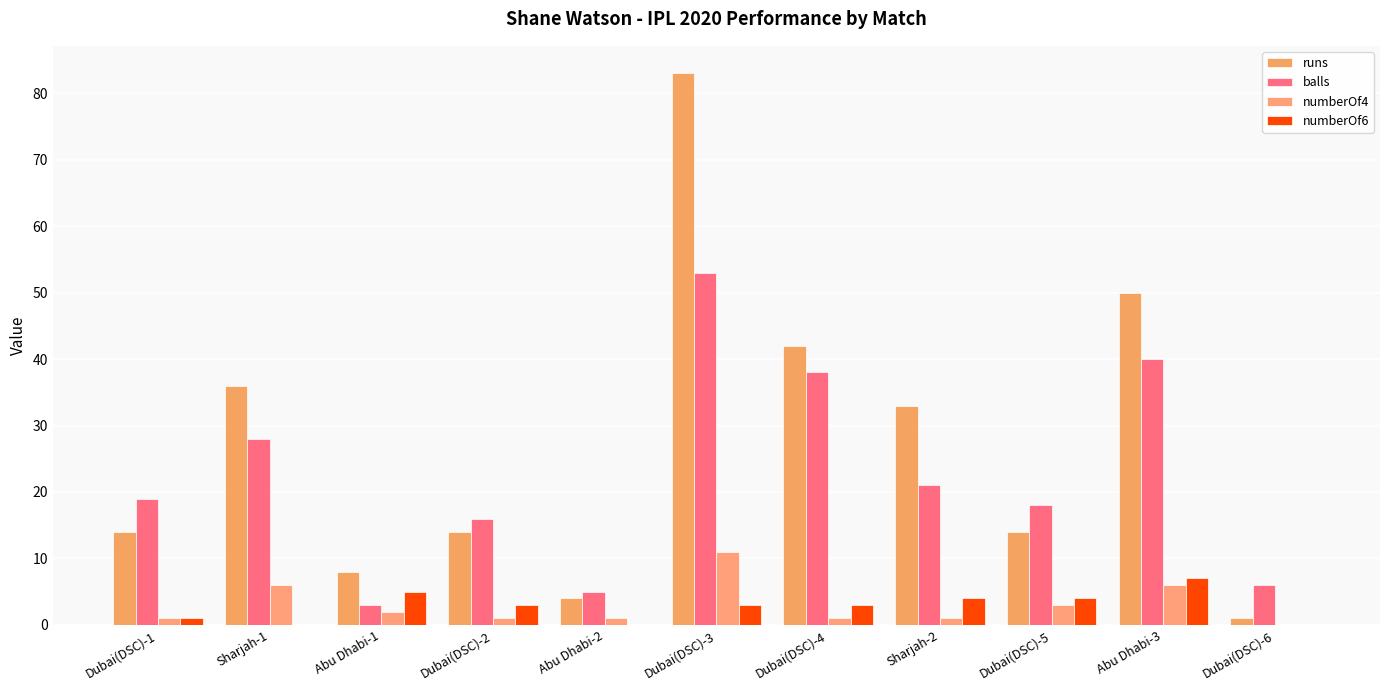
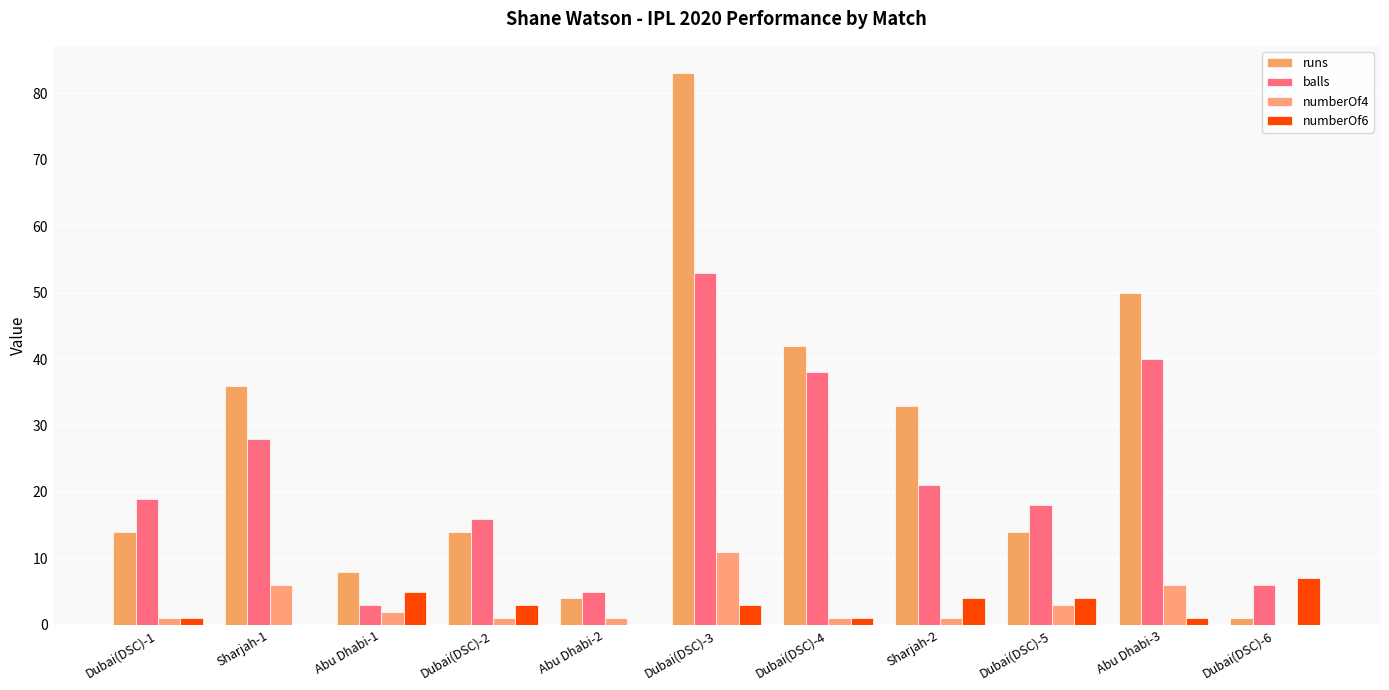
numberOf6, Dubai(DSC)-4: 3 -> 1
numberOf6, Abu Dhabi-3: 7 -> 1
numberOf6, Dubai(DSC)-6: 0 -> 7
